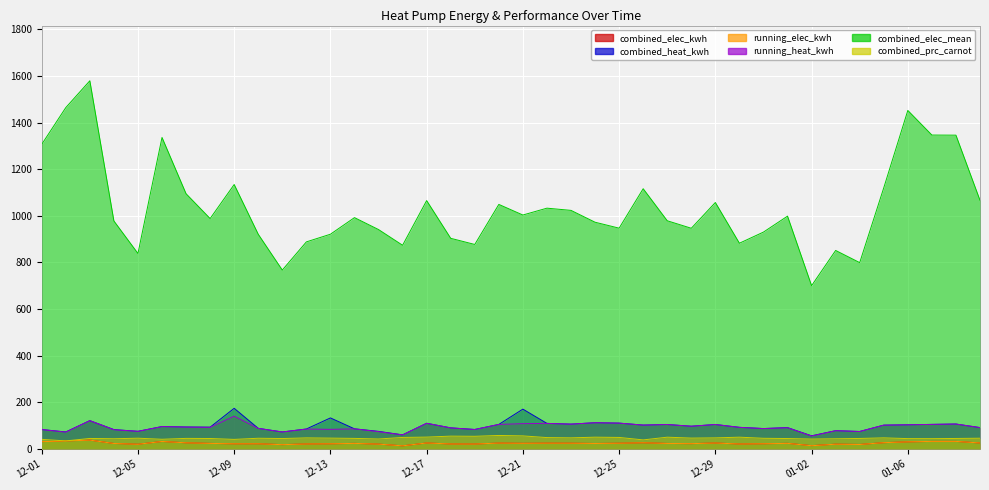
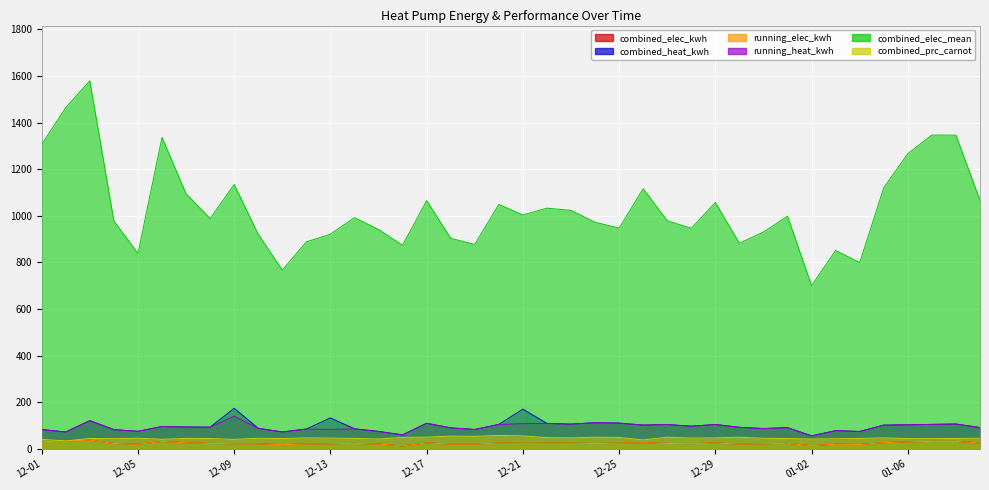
combined_elec_mean, 01-06: 1450 -> 1270
